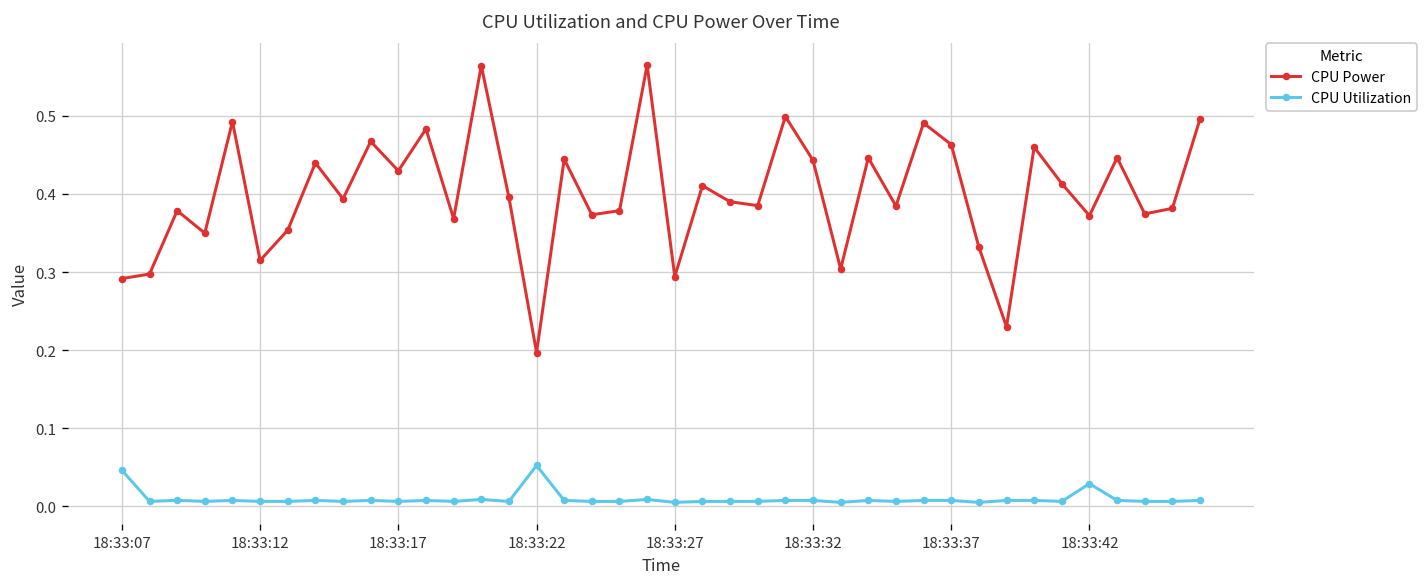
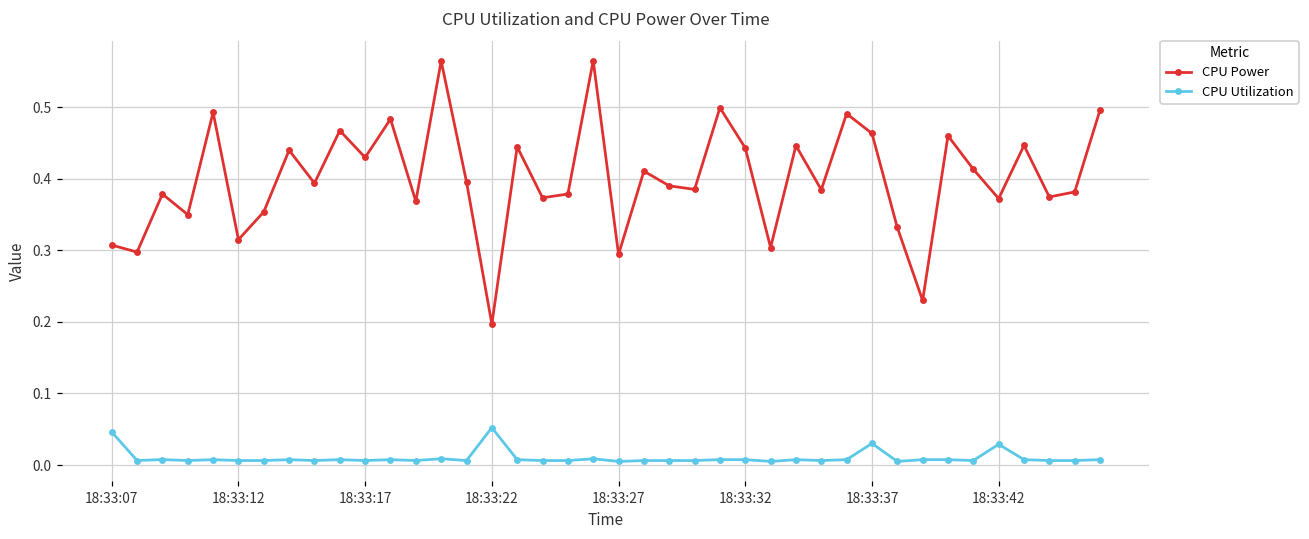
CPU Power, 18:33:07: 0.29 -> 0.31
CPU Utilization, 18:33:37: 0.01 -> 0.03
